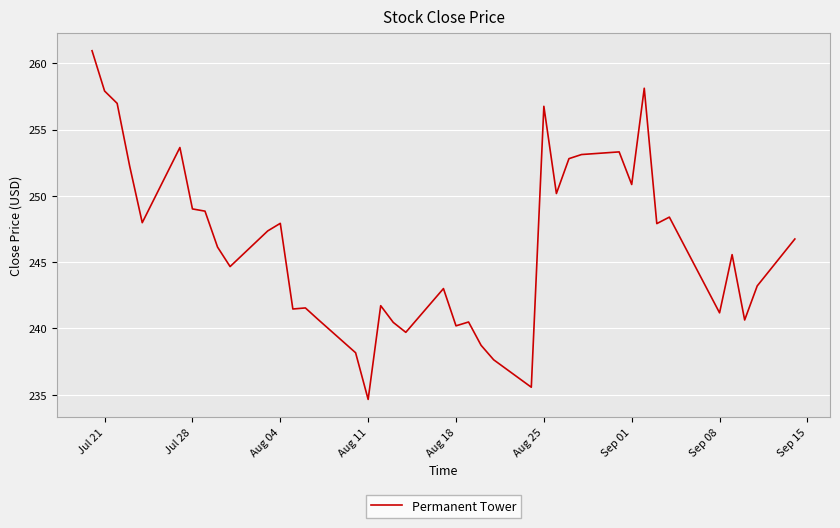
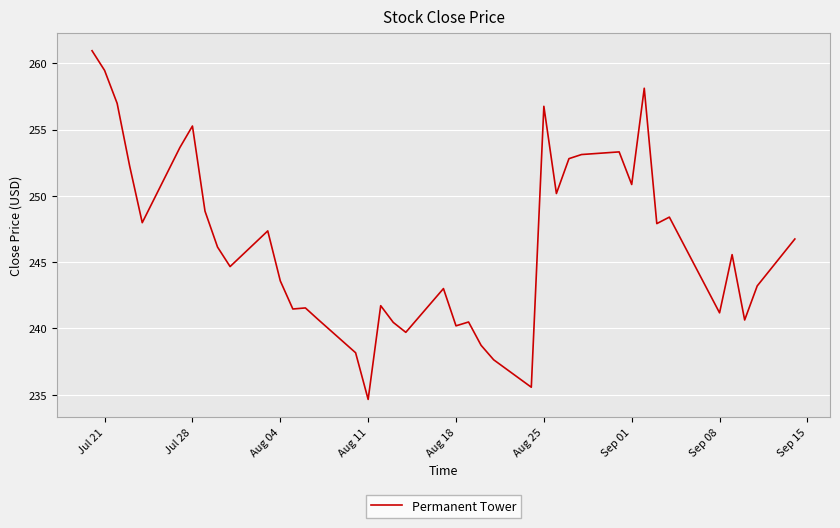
Jul 21: 257.9 -> 259.5
Jul 28: 249.0 -> 255.3
Aug 04: 247.9 -> 243.6
